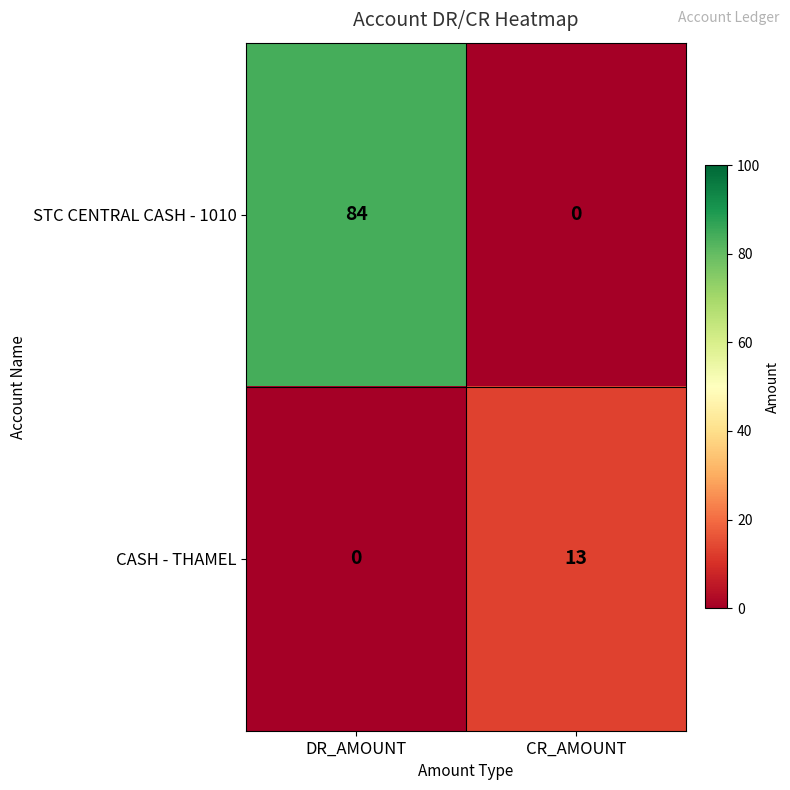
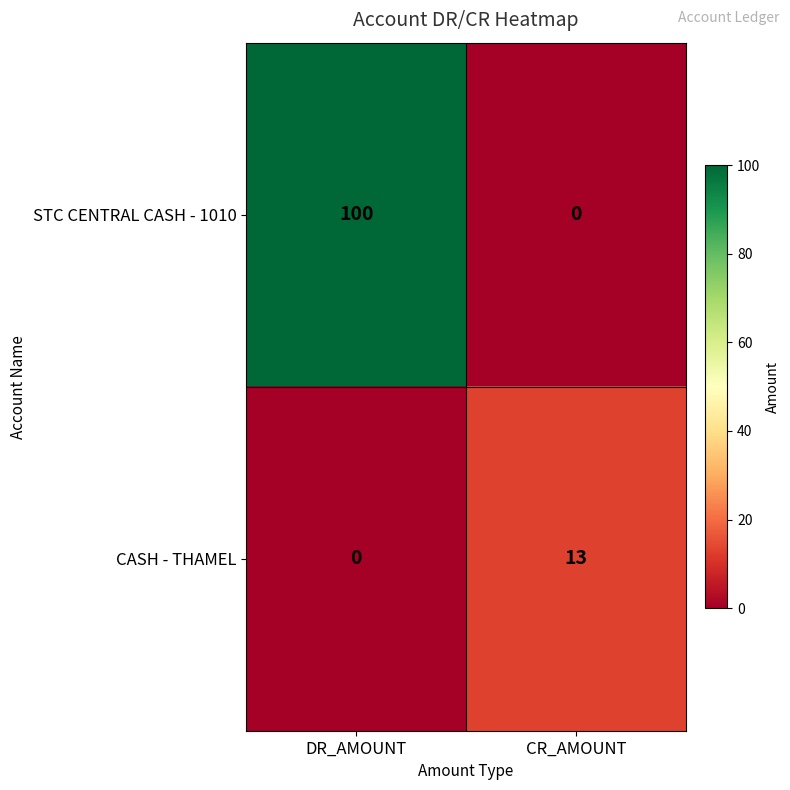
STC CENTRAL CASH - 1010, DR_AMOUNT: 84 -> 100
